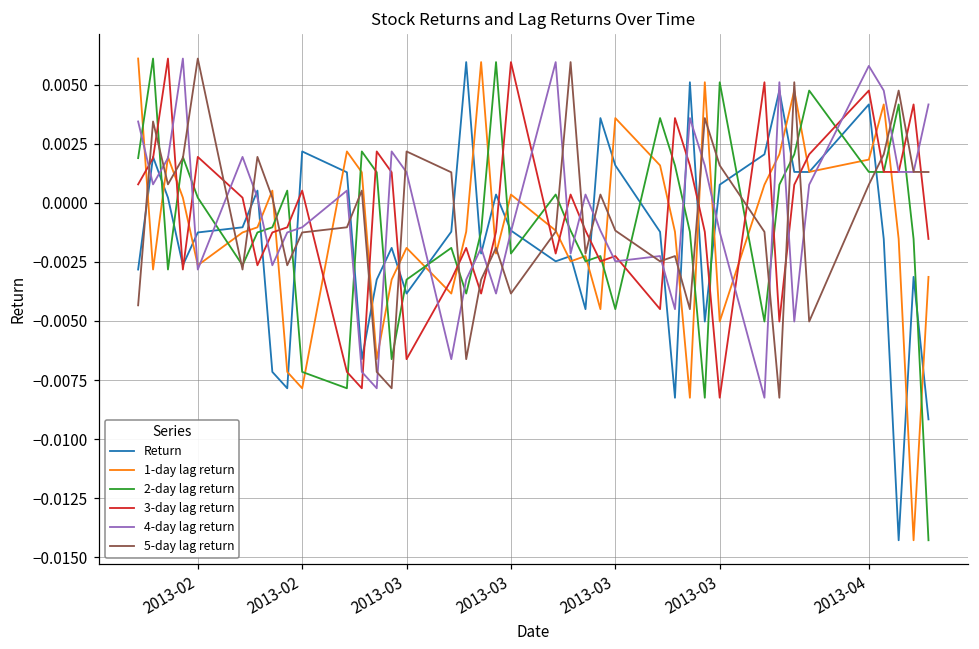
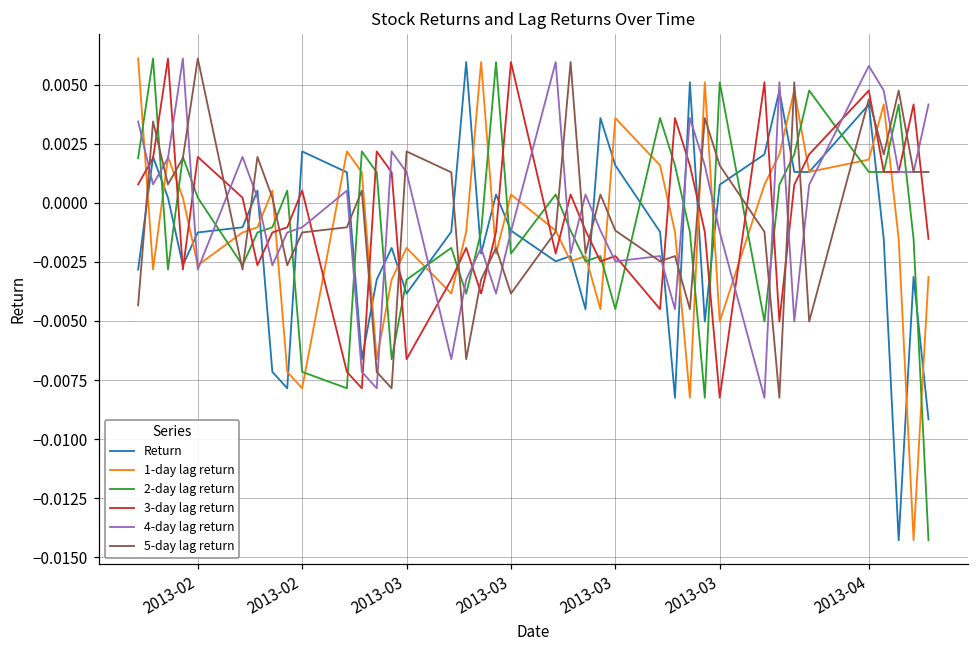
5-day lag return, 2013-04: 0.0008 -> 0.0044
